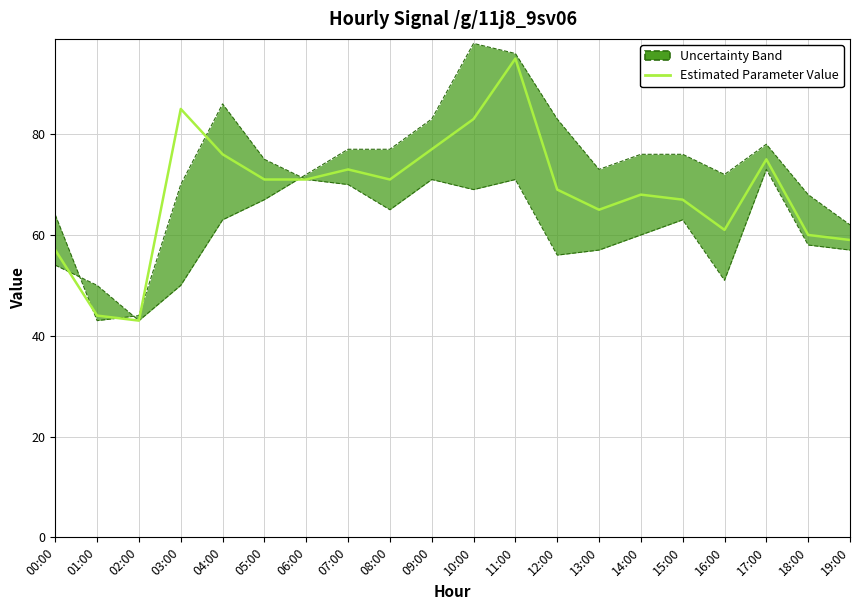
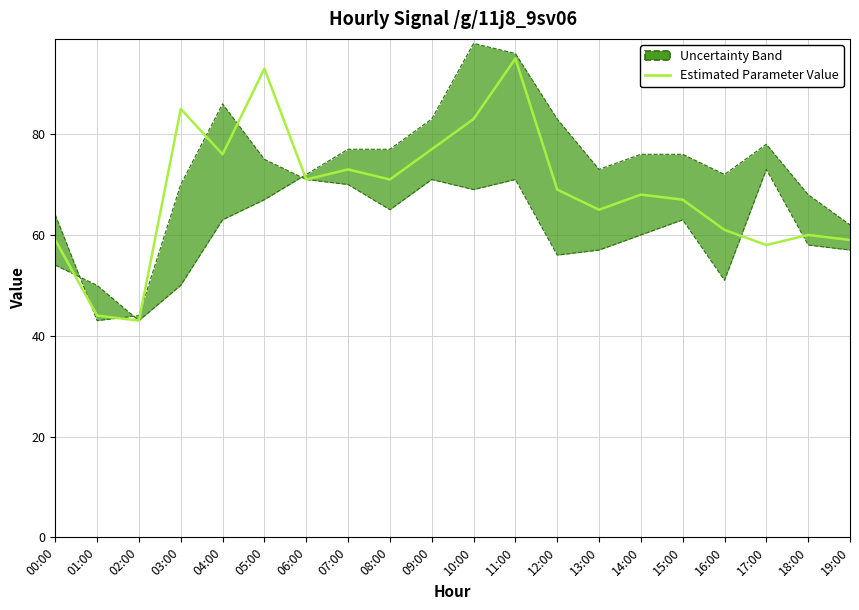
Estimated Parameter Value, 00:00: 57 -> 59
Estimated Parameter Value, 05:00: 71 -> 93
Estimated Parameter Value, 17:00: 75 -> 58
